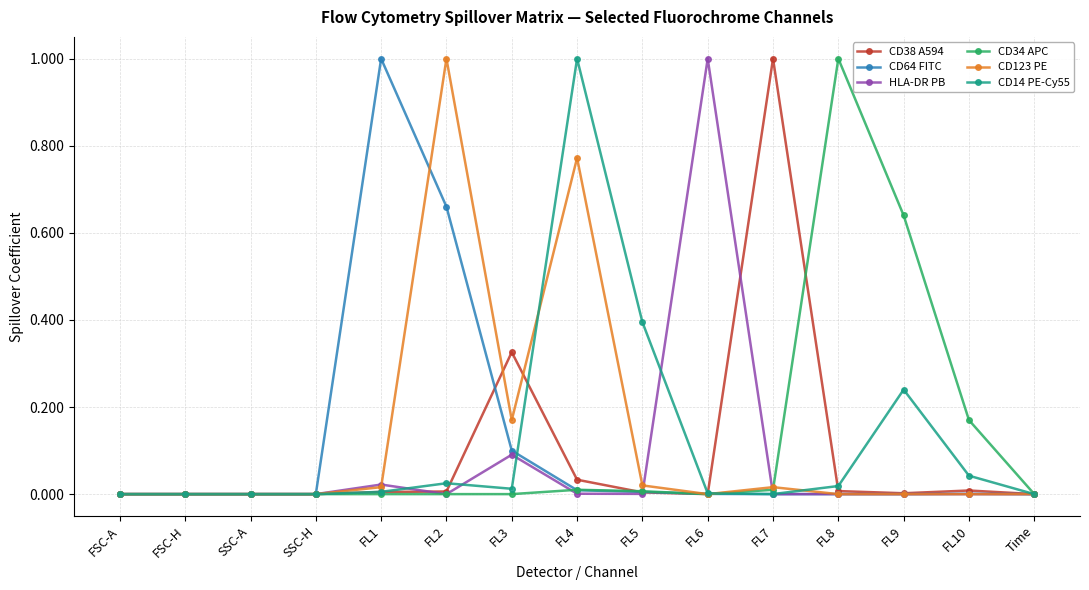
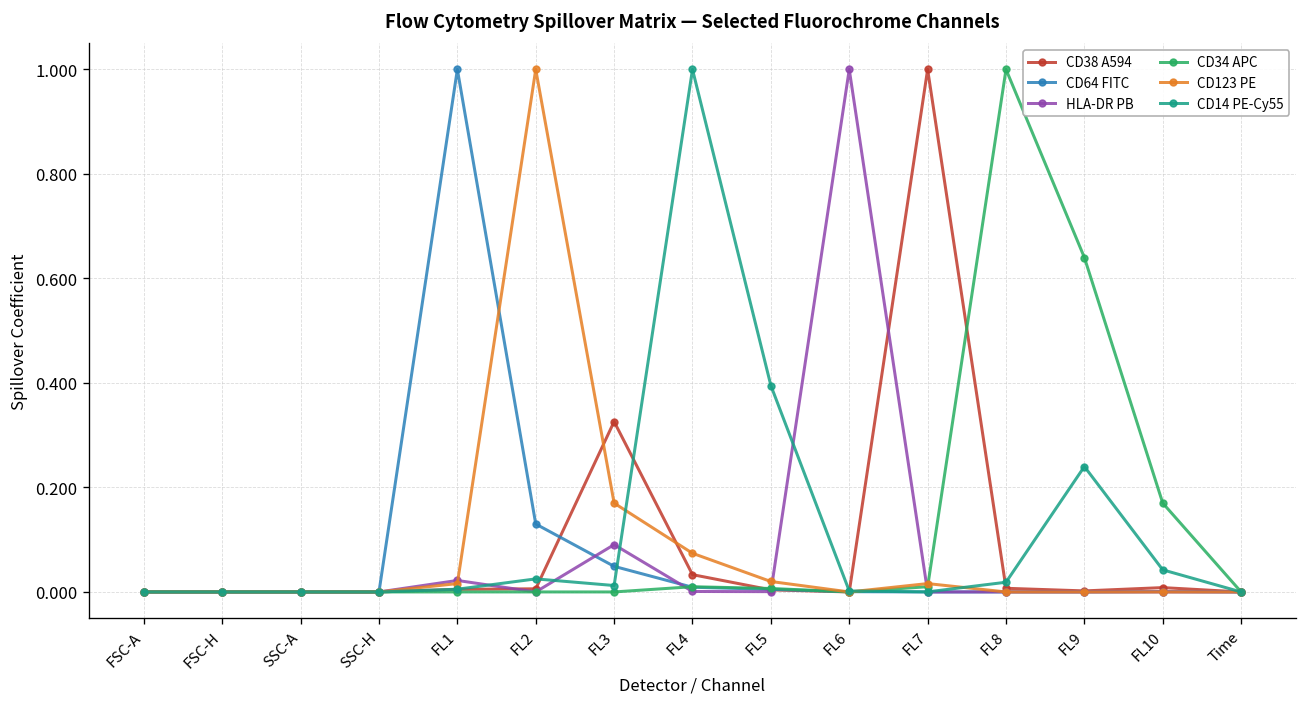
CD64 FITC, FL2: 0.66 -> 0.13
CD64 FITC, FL3: 0.10 -> 0.05
CD123 PE, FL4: 0.77 -> 0.07
